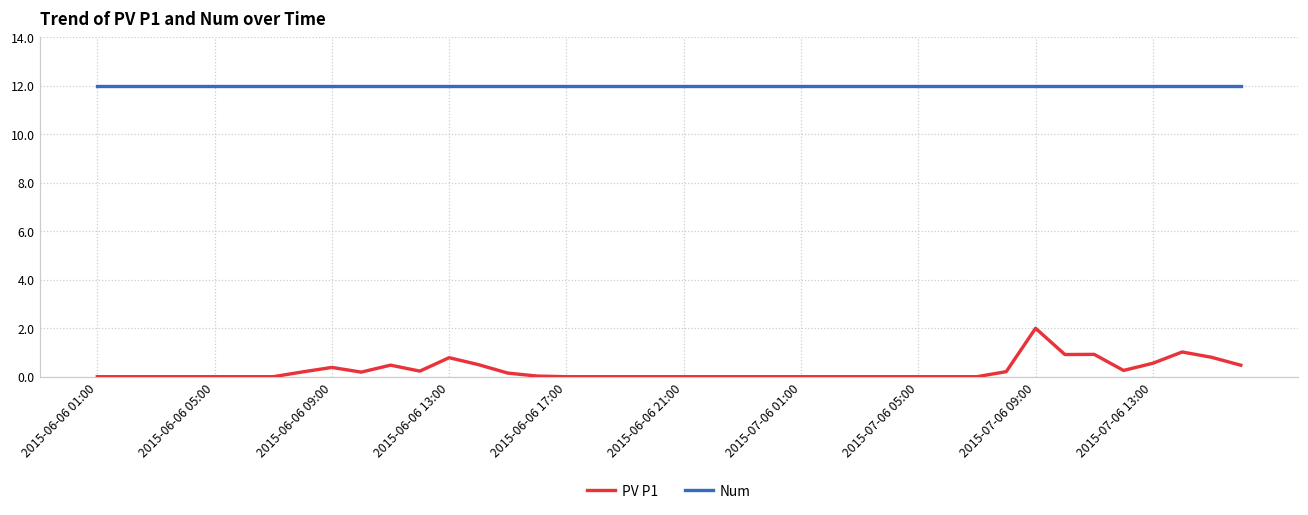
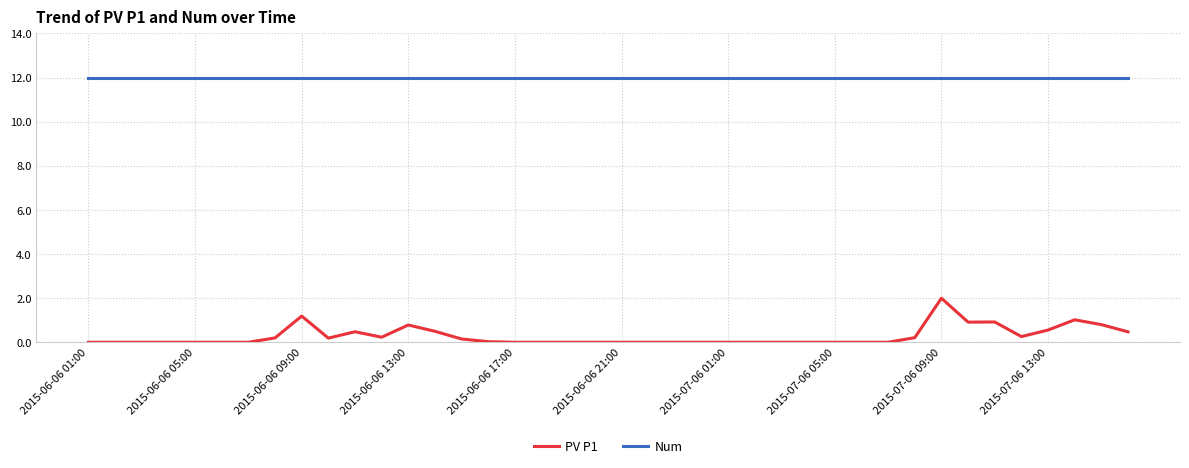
PV P1, 2015-06-06 09:00: 0.4 -> 1.2
